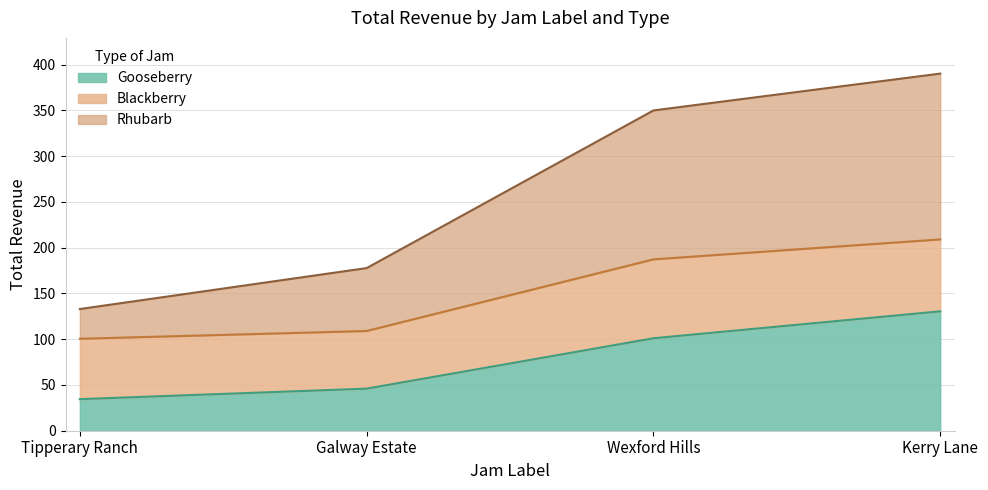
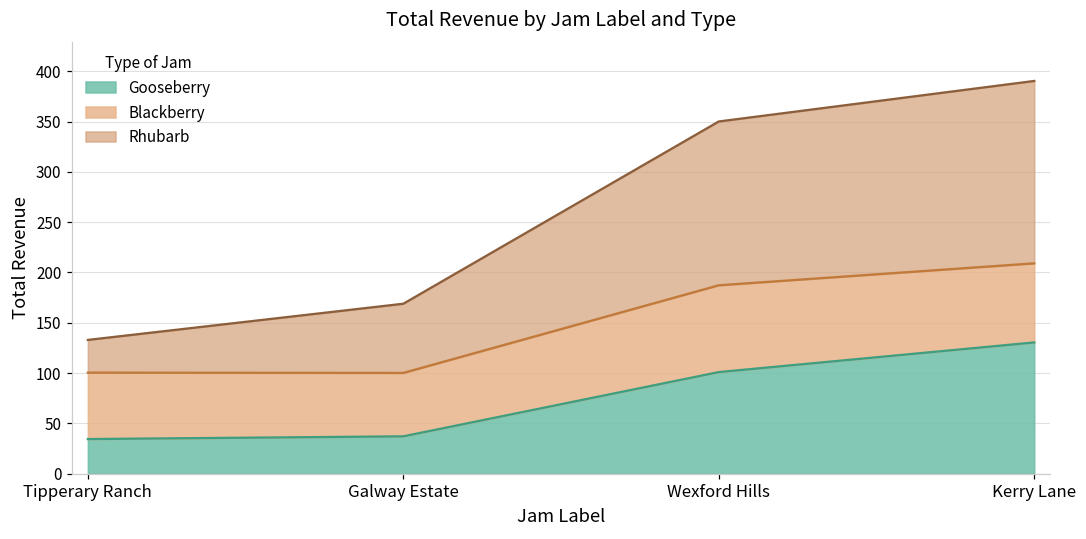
Gooseberry, Galway Estate: 50 -> 40
